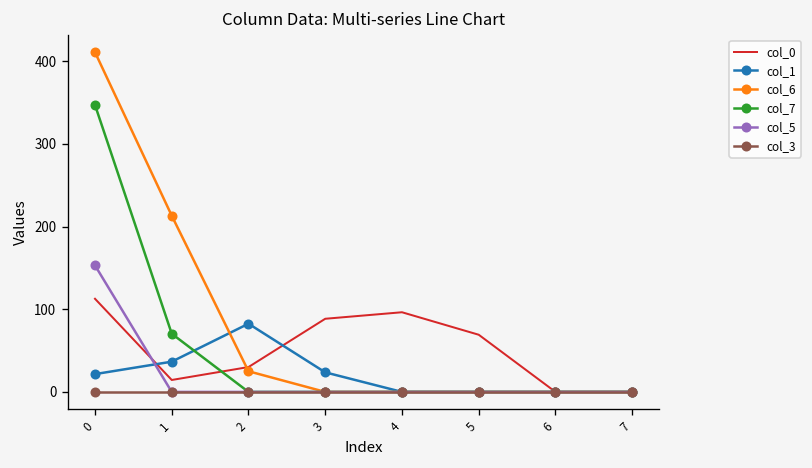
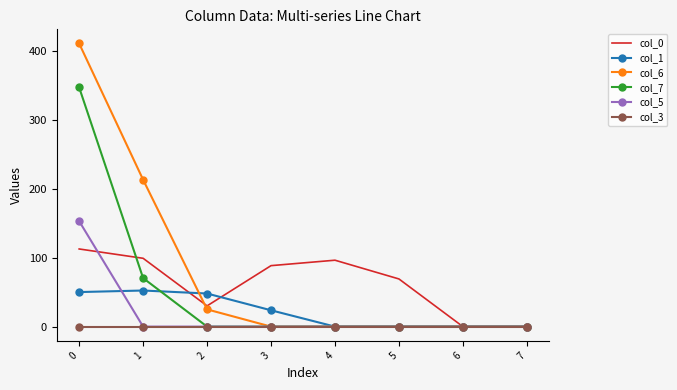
col_1, 0: 20 -> 50
col_0, 1: 10 -> 100
col_1, 1: 40 -> 50
col_1, 2: 80 -> 50
